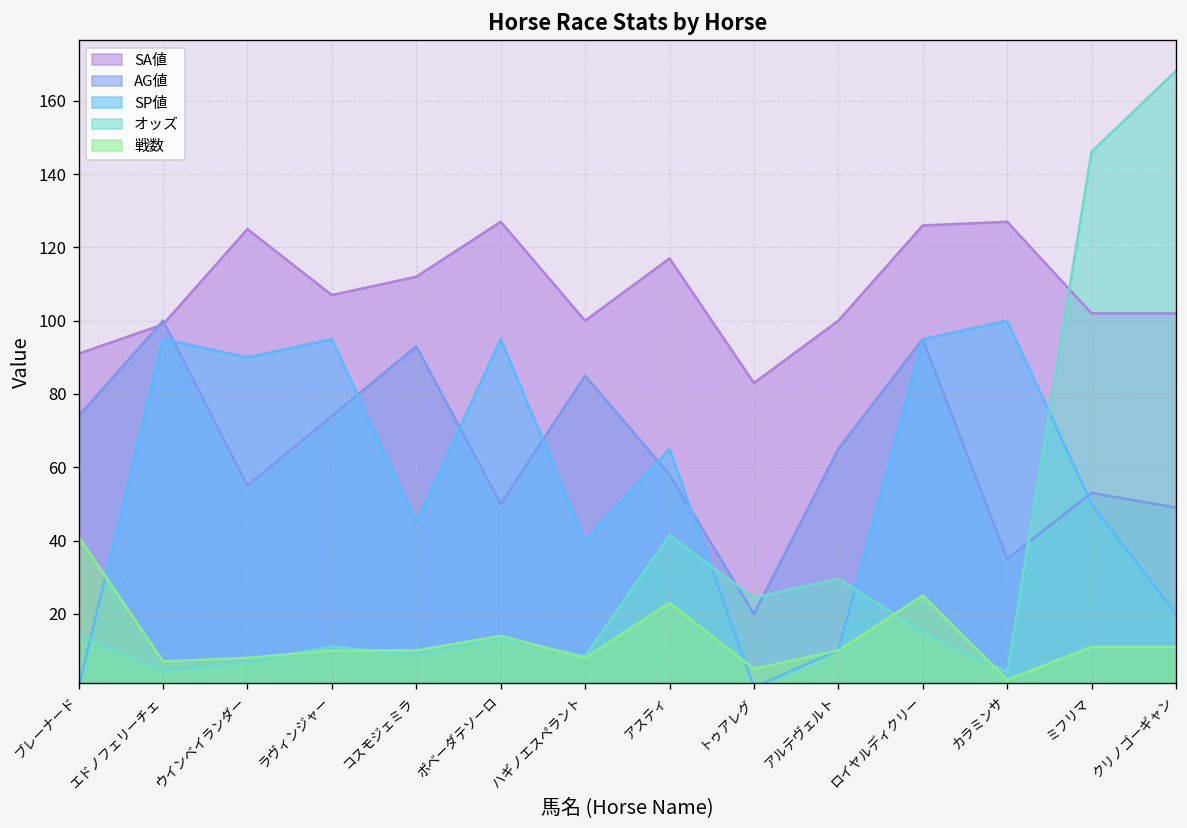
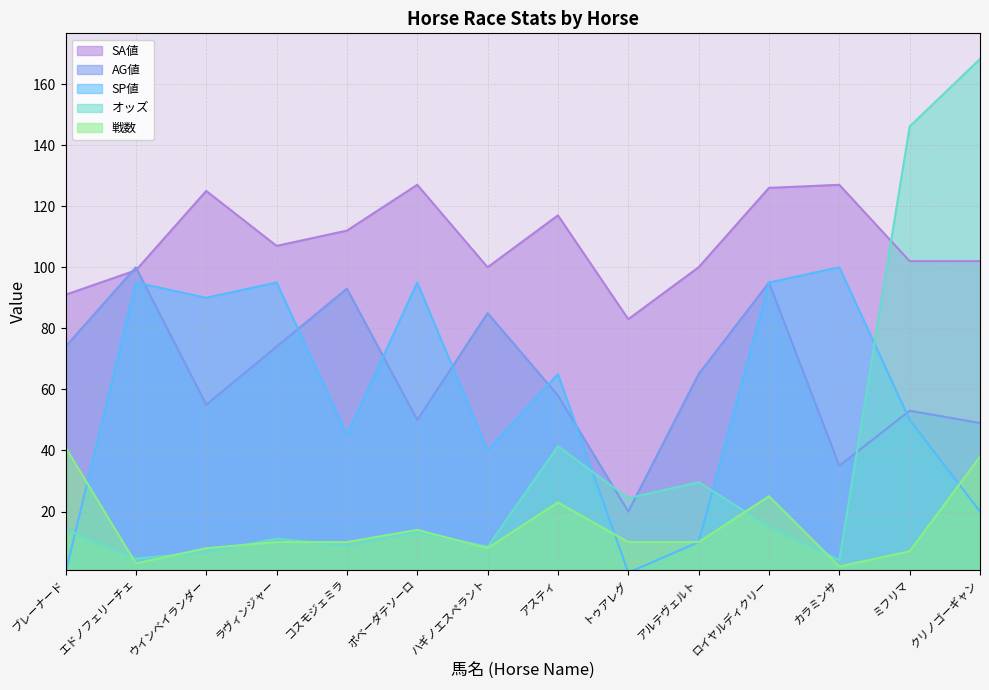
戦数, エドノフェリーチェ: 7 -> 3
戦数, トゥアレグ: 5 -> 10
戦数, ミフリマ: 11 -> 7
戦数, クリノゴーギャン: 11 -> 38
